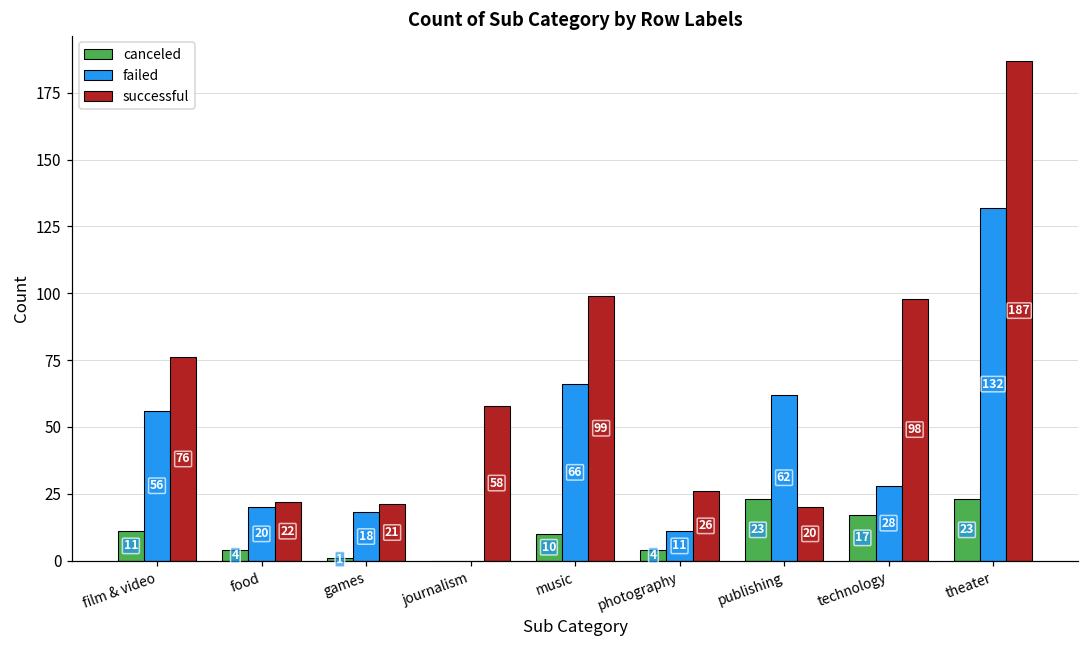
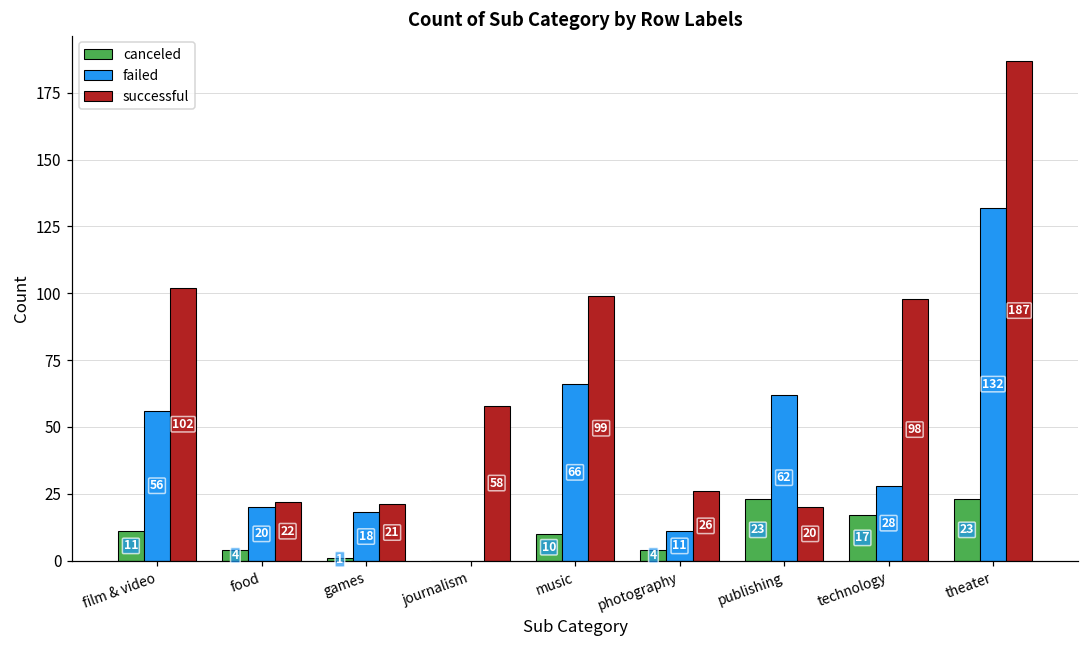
successful, film & video: 76 -> 102
